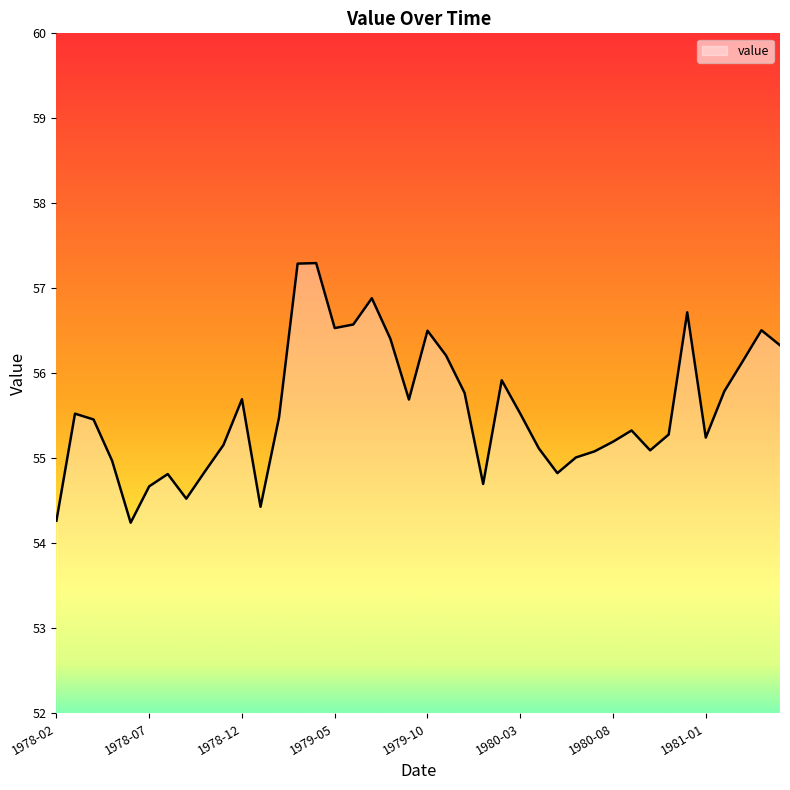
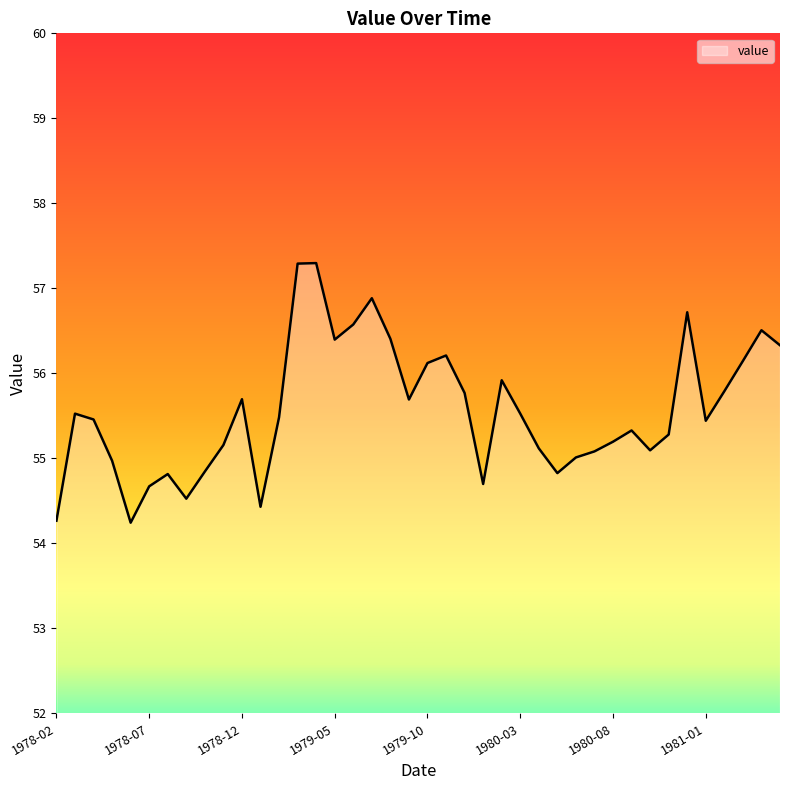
1979-05: 56.5 -> 56.4
1979-10: 56.5 -> 56.1
1981-01: 55.2 -> 55.4
